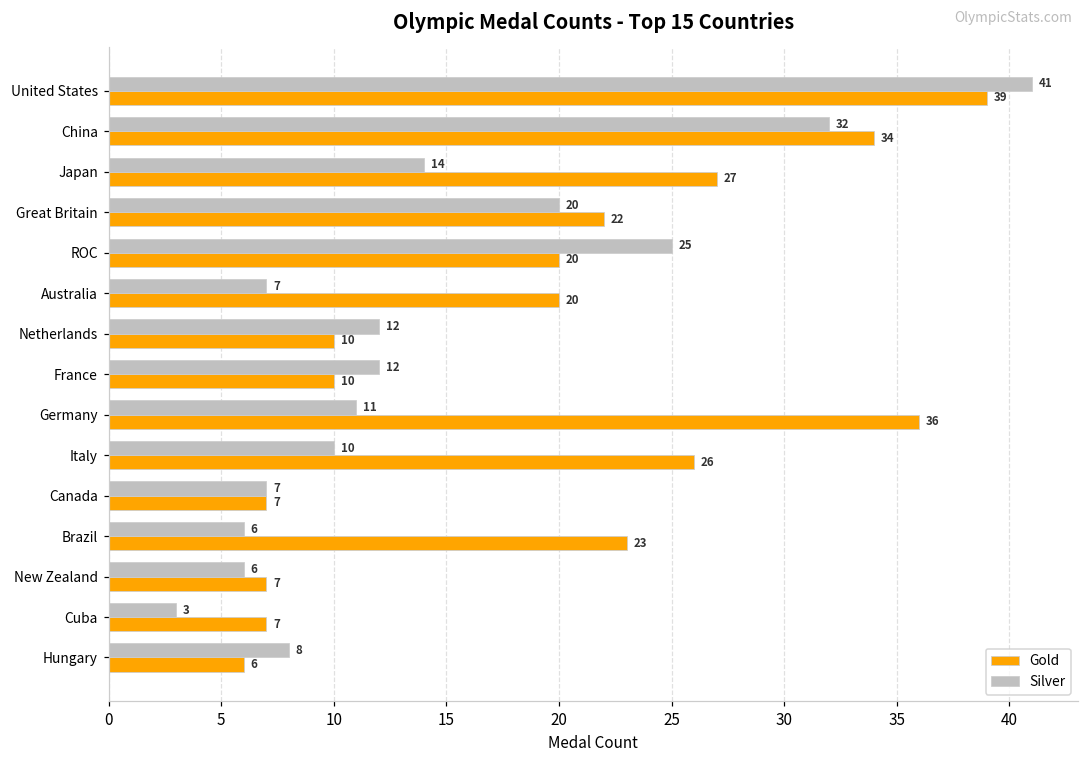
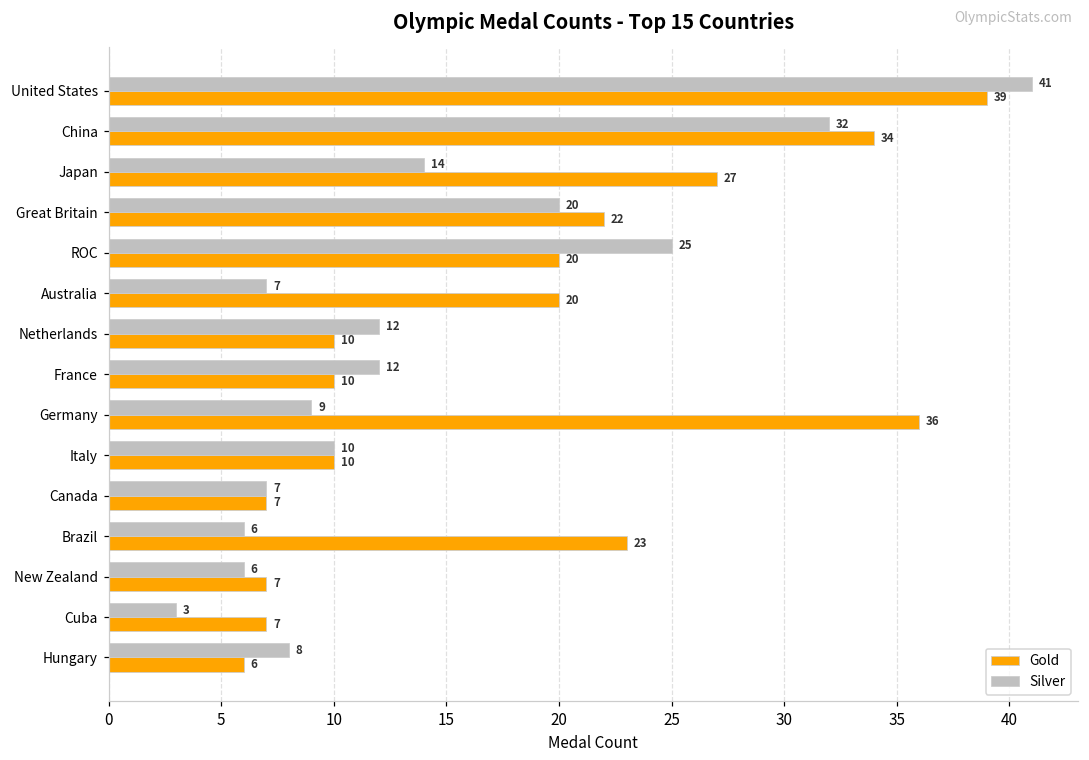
Silver, Germany: 11 -> 9
Gold, Italy: 26 -> 10
